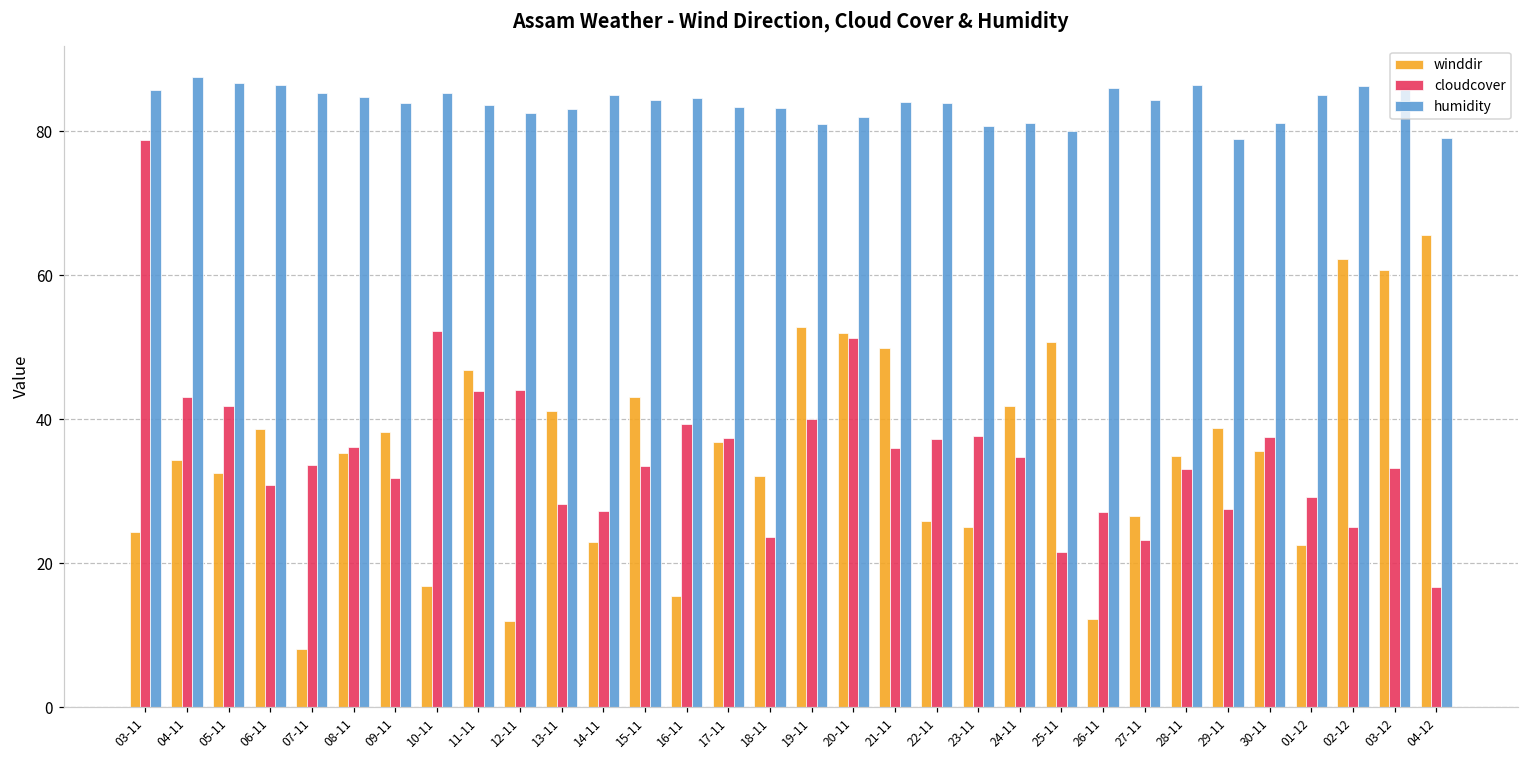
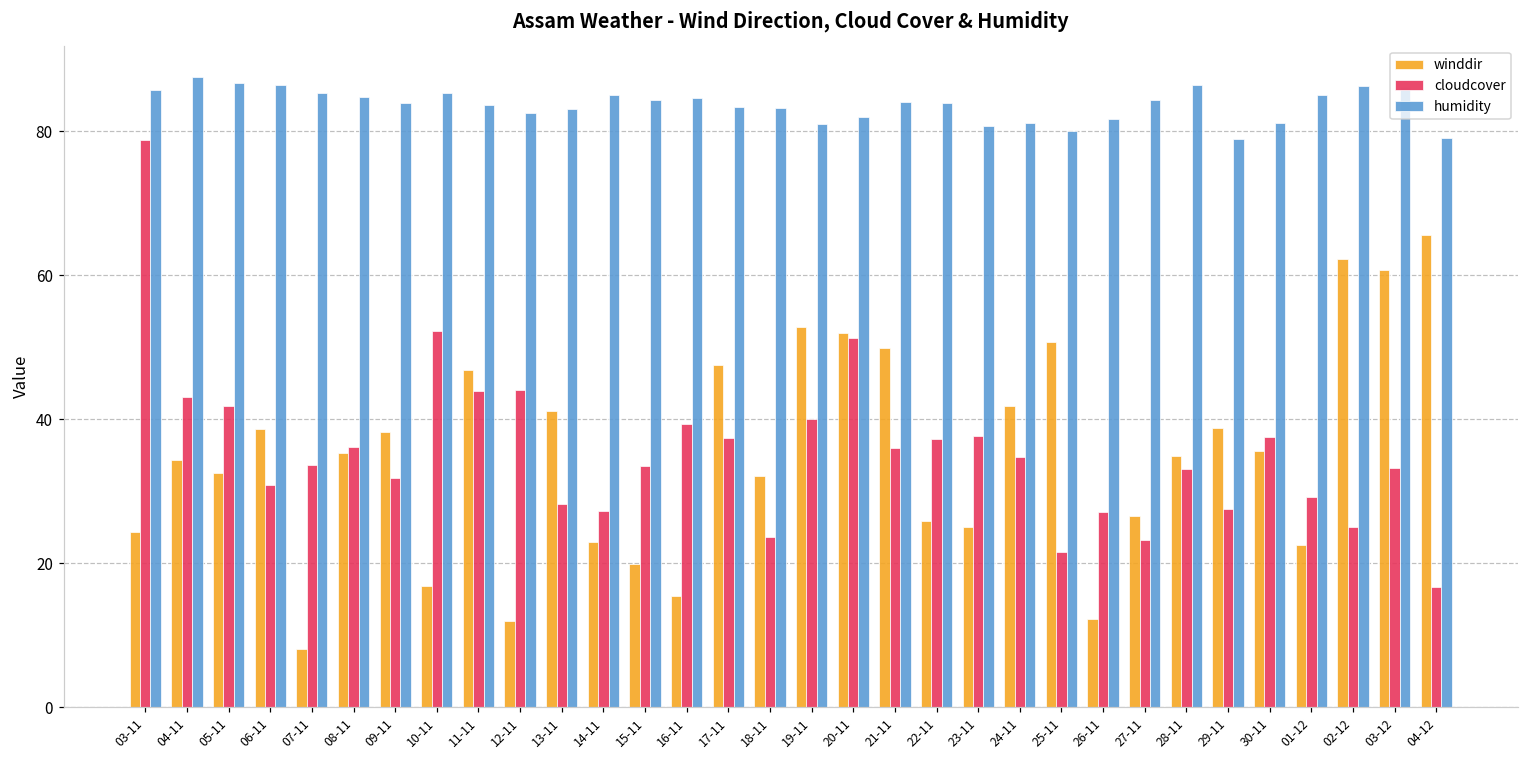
winddir, 15-11: 43 -> 20
winddir, 17-11: 37 -> 48
humidity, 26-11: 86 -> 82
